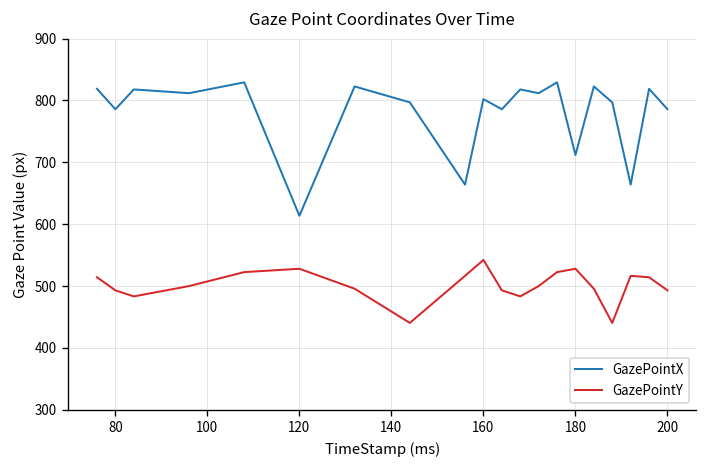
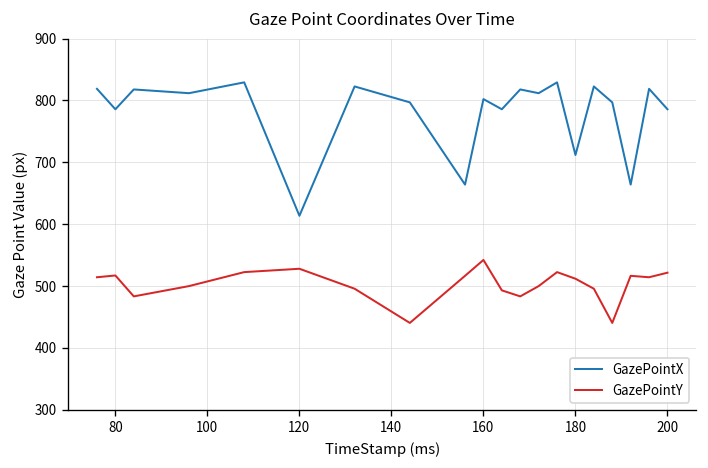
GazePointY, 80: 490 -> 520
GazePointY, 180: 530 -> 510
GazePointY, 200: 490 -> 520
